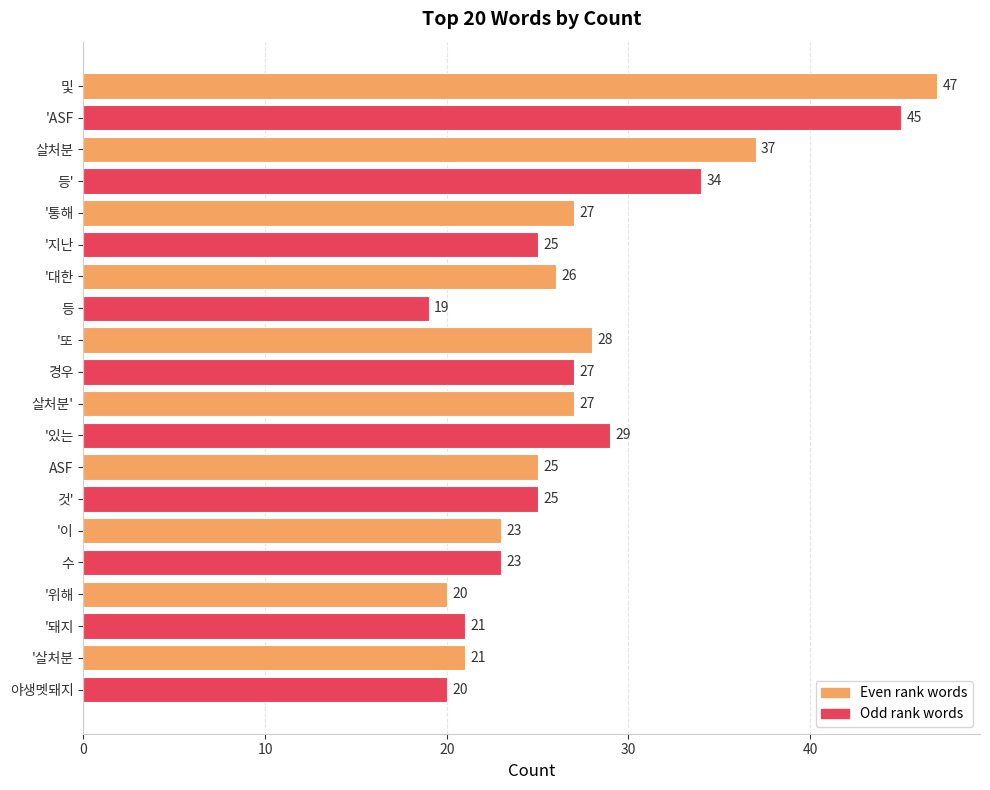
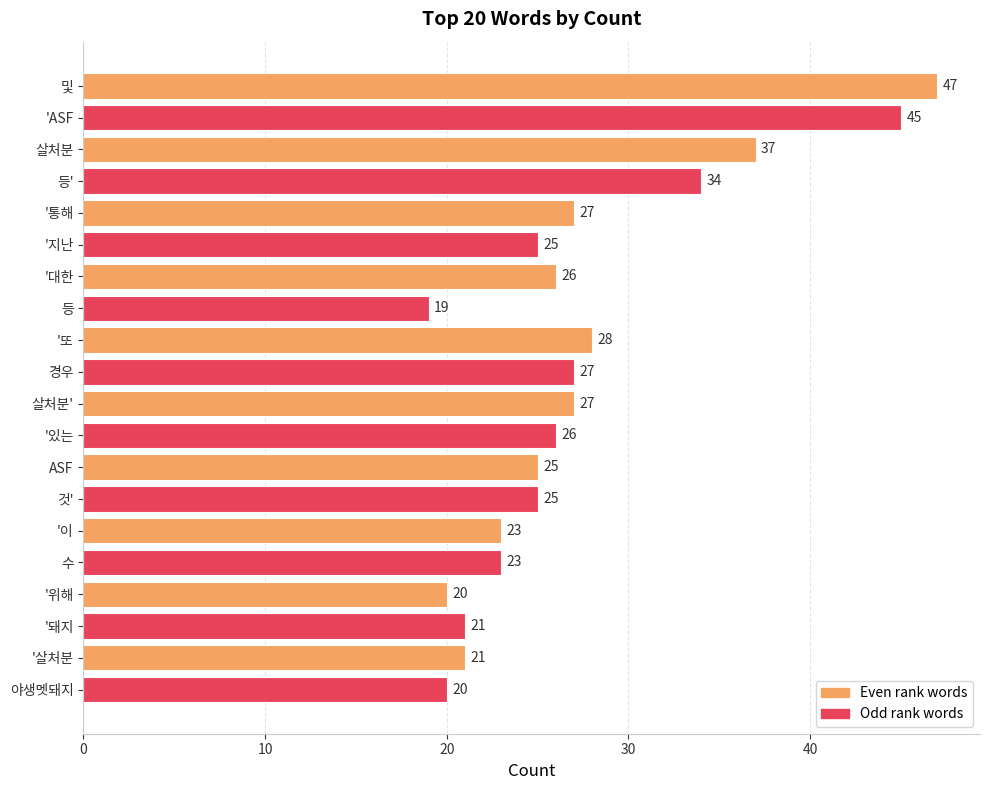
'있는: 29 -> 26
